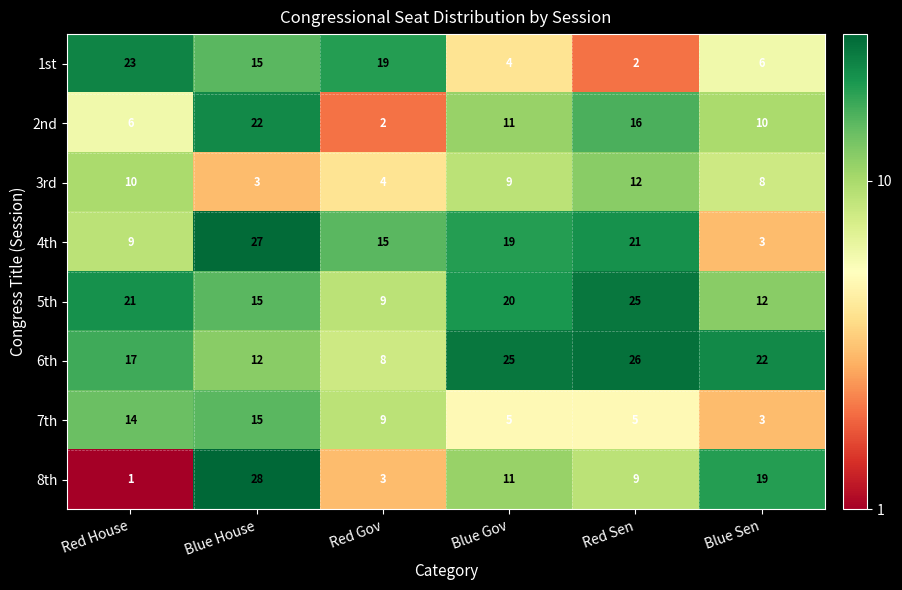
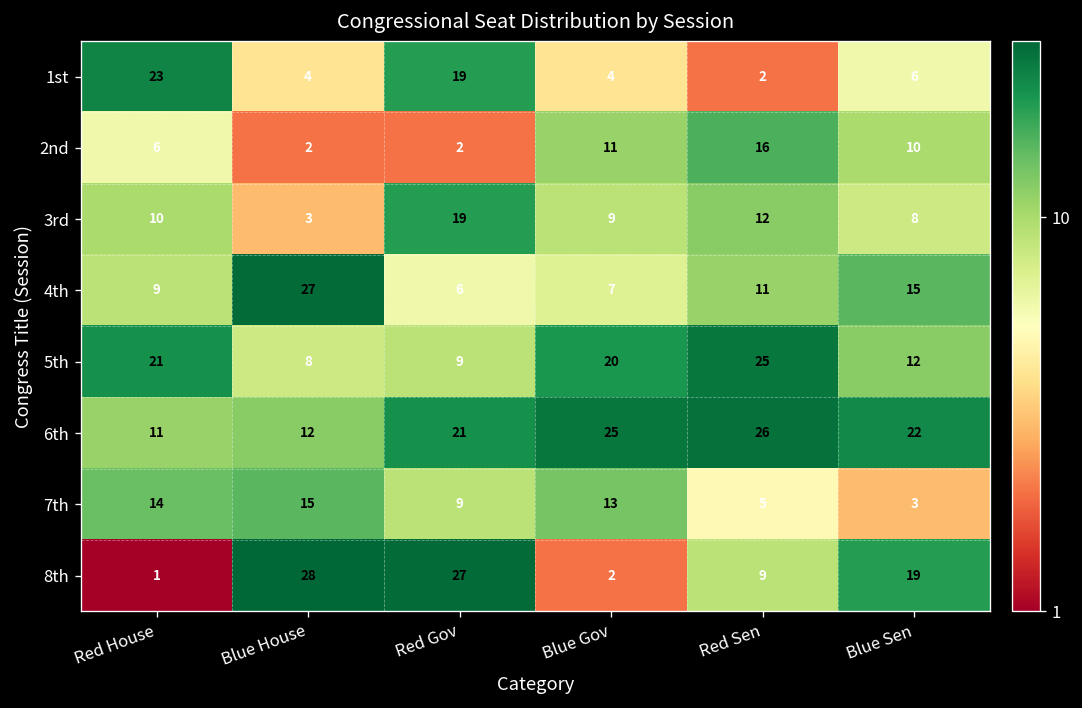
1st, Blue House: 15 -> 4
2nd, Blue House: 22 -> 2
3rd, Red Gov: 4 -> 19
4th, Red Gov: 15 -> 6
4th, Blue Gov: 19 -> 7
4th, Red Sen: 21 -> 11
4th, Blue Sen: 3 -> 15
5th, Blue House: 15 -> 8
6th, Red House: 17 -> 11
6th, Red Gov: 8 -> 21
7th, Blue Gov: 5 -> 13
8th, Red Gov: 3 -> 27
8th, Blue Gov: 11 -> 2
